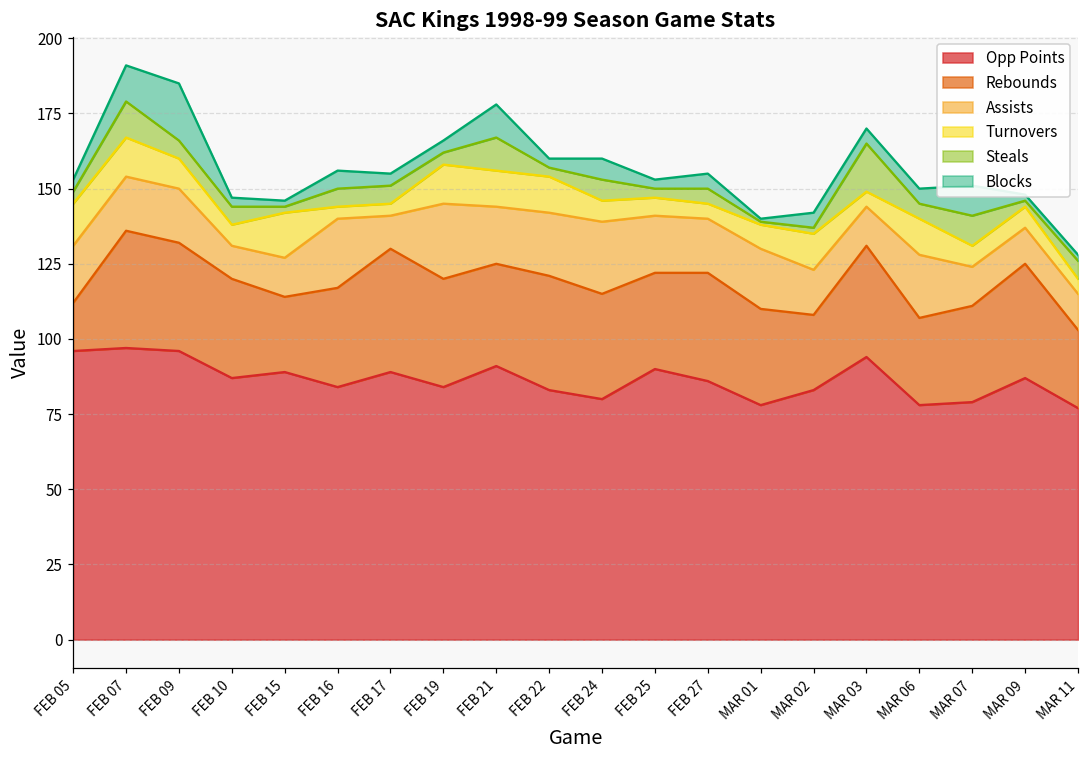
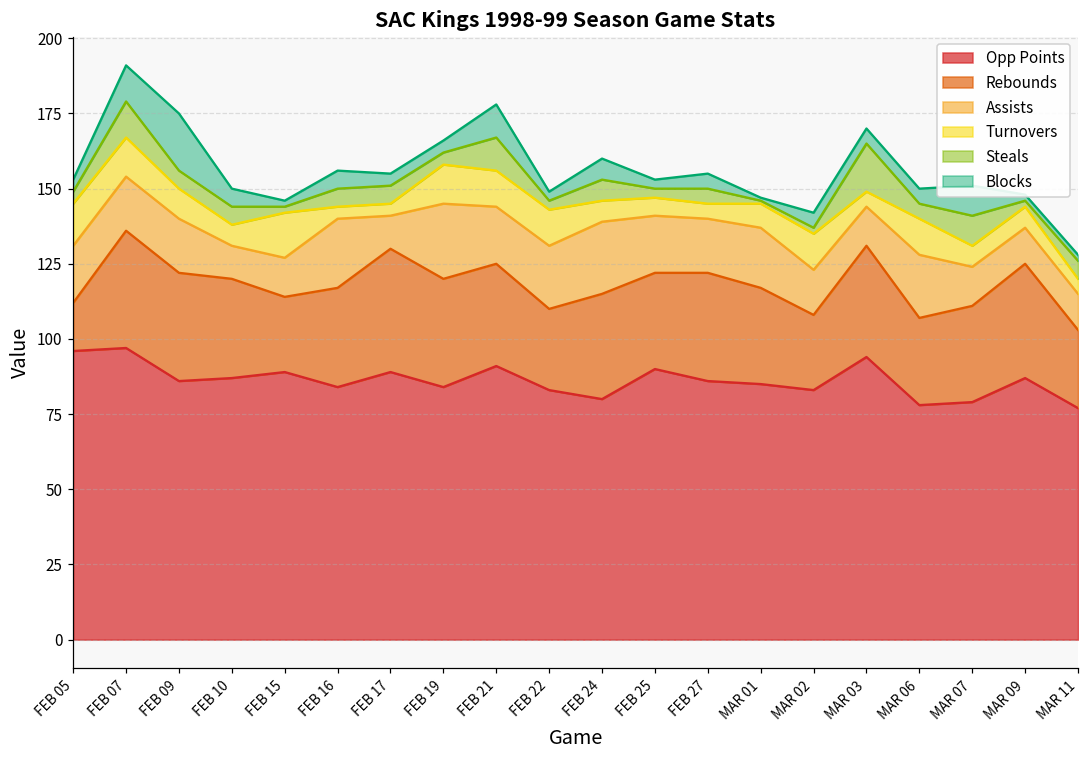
Opp Points, FEB 09: 96 -> 86
Blocks, FEB 10: 3 -> 6
Rebounds, FEB 22: 38 -> 27
Opp Points, MAR 01: 78 -> 85
